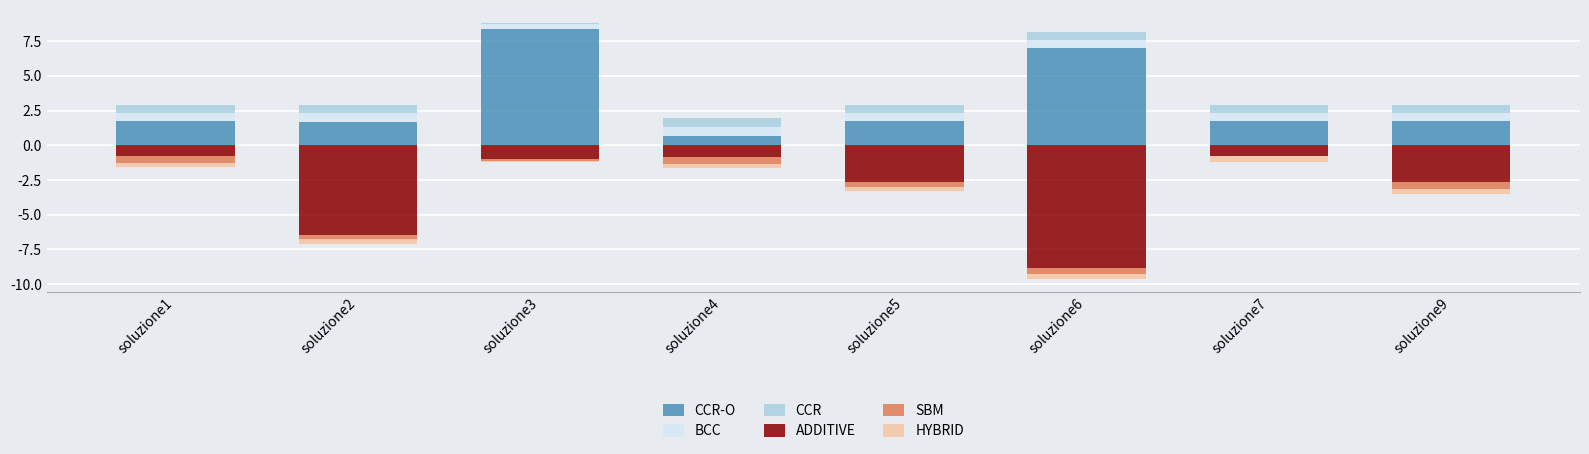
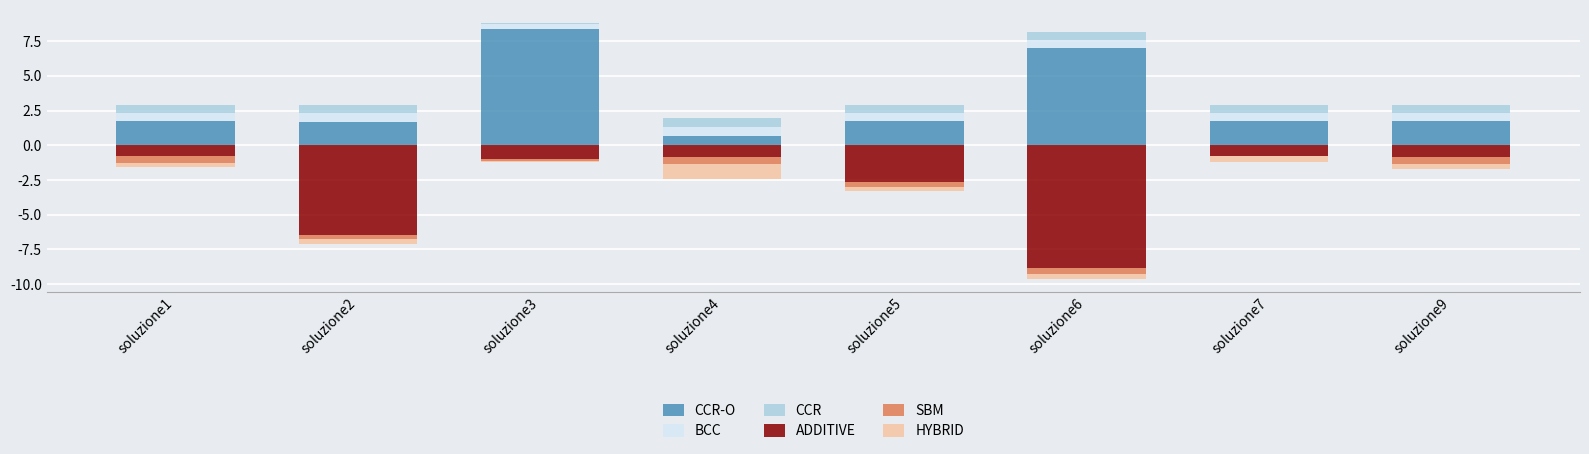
HYBRID, soluzione4: -0.3 -> -1.1
ADDITIVE, soluzione9: -2.7 -> -0.9
